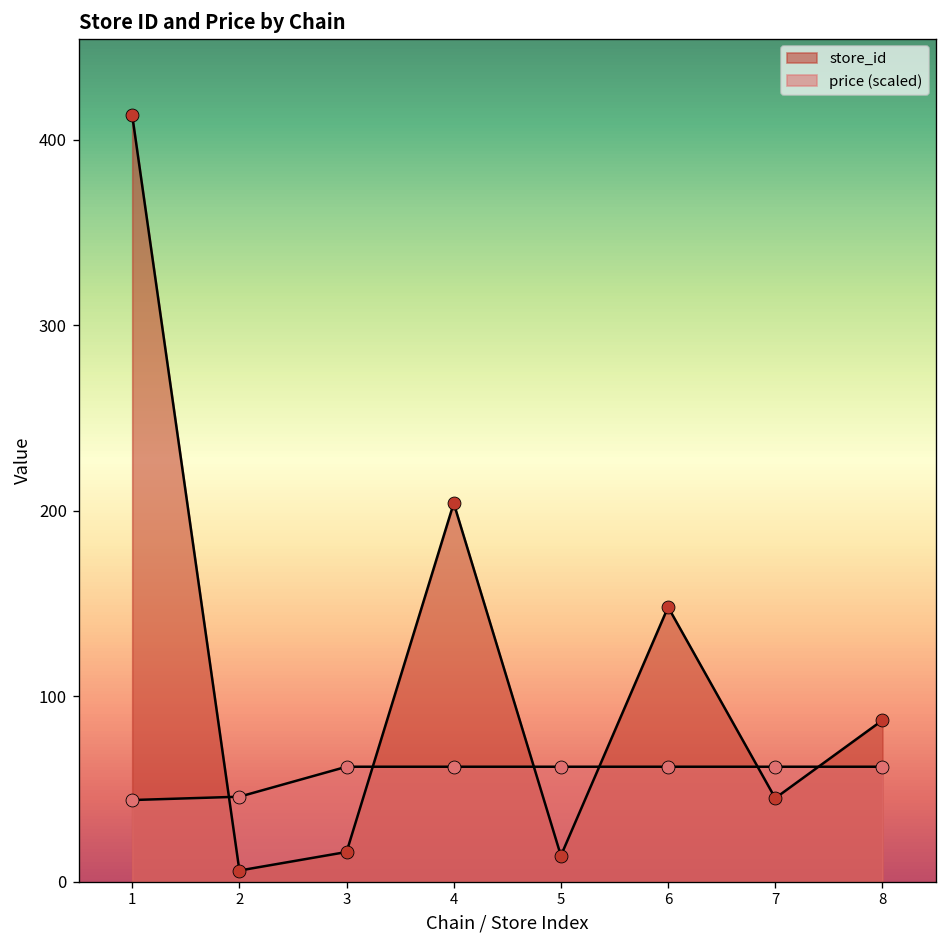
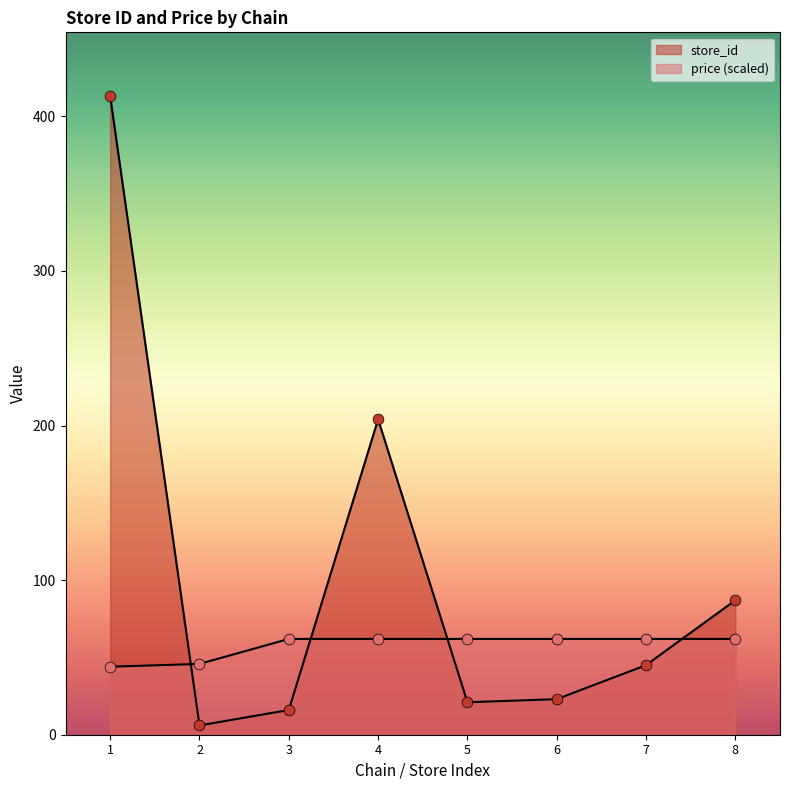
store_id, 5: 14 -> 21
store_id, 6: 148 -> 23
